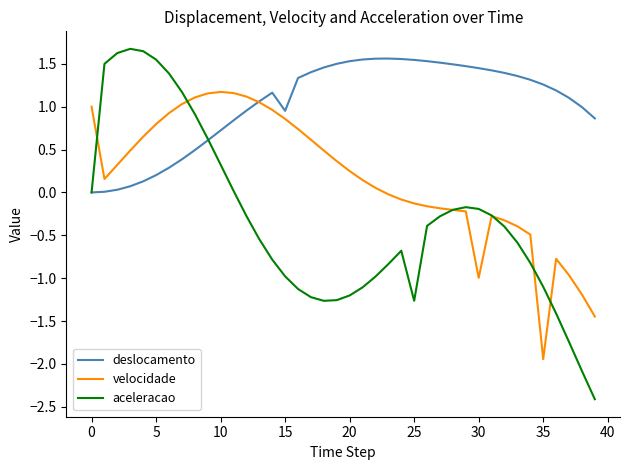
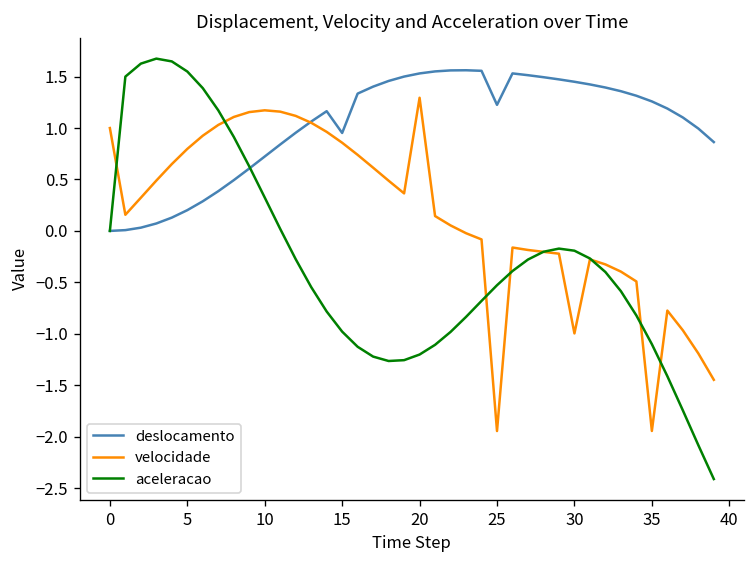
velocidade, 20: 0.2 -> 1.3
deslocamento, 25: 1.5 -> 1.2
velocidade, 25: -0.1 -> -1.9
aceleracao, 25: -1.3 -> -0.5
